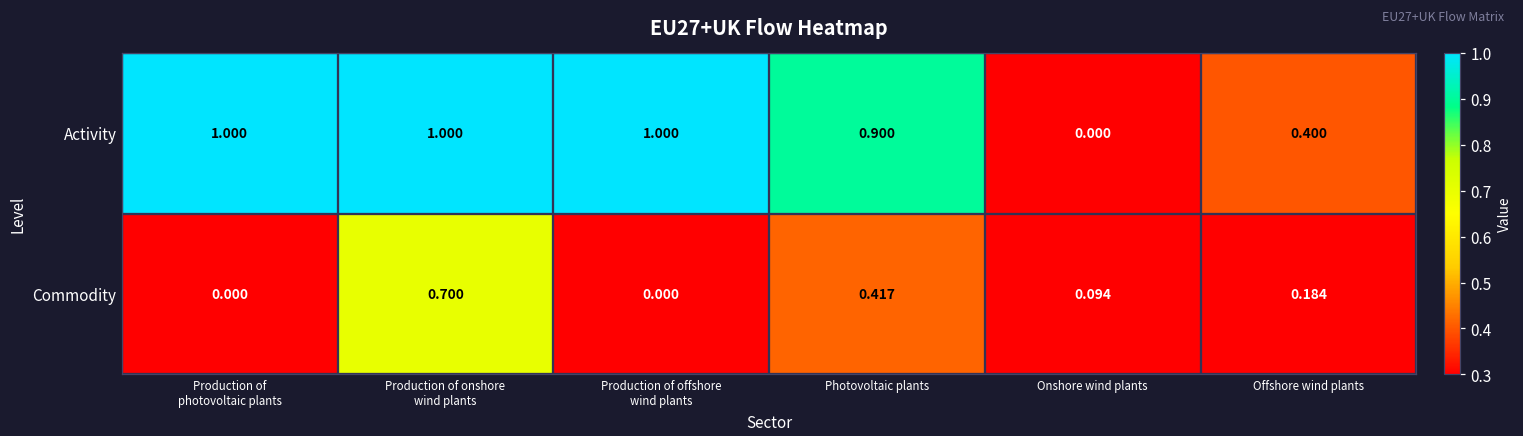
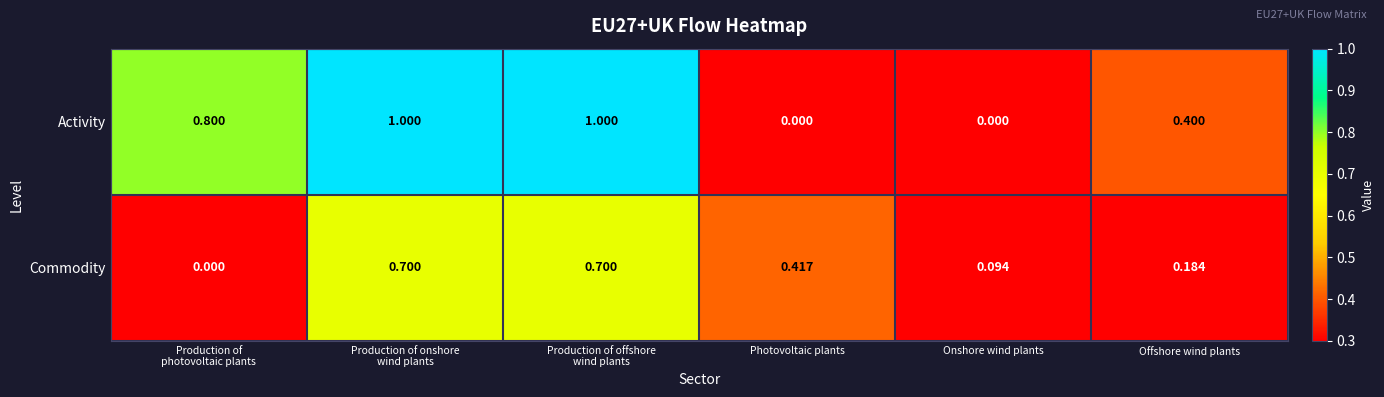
Activity, Production of photovoltaic plants: 1.000 -> 0.800
Activity, Photovoltaic plants: 0.900 -> 0.000
Commodity, Production of offshore wind plants: 0.000 -> 0.700
